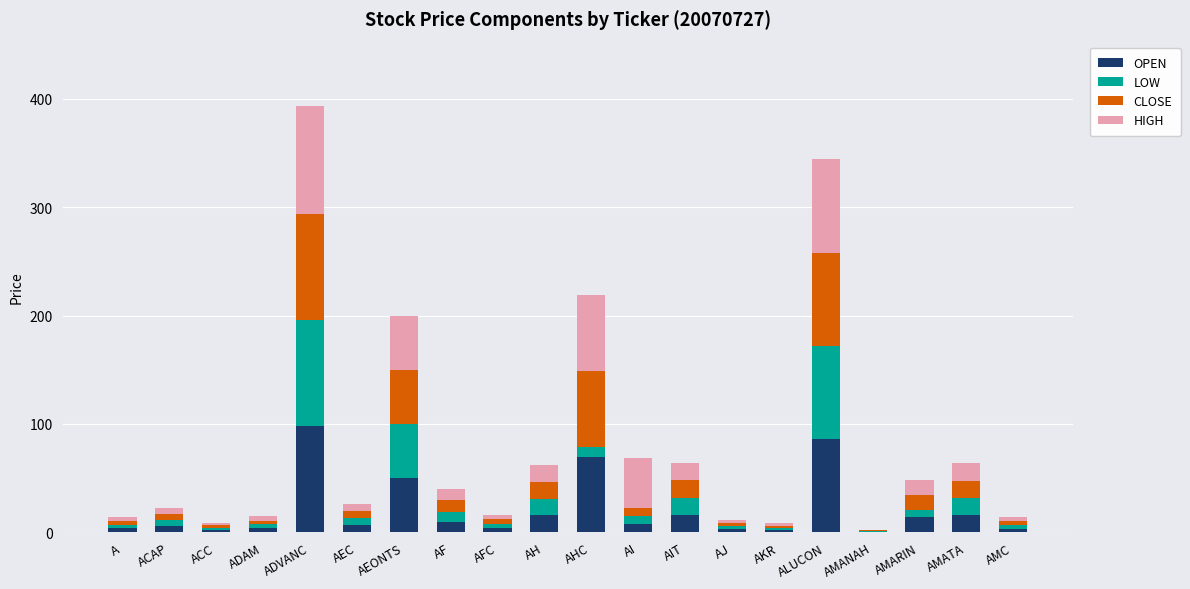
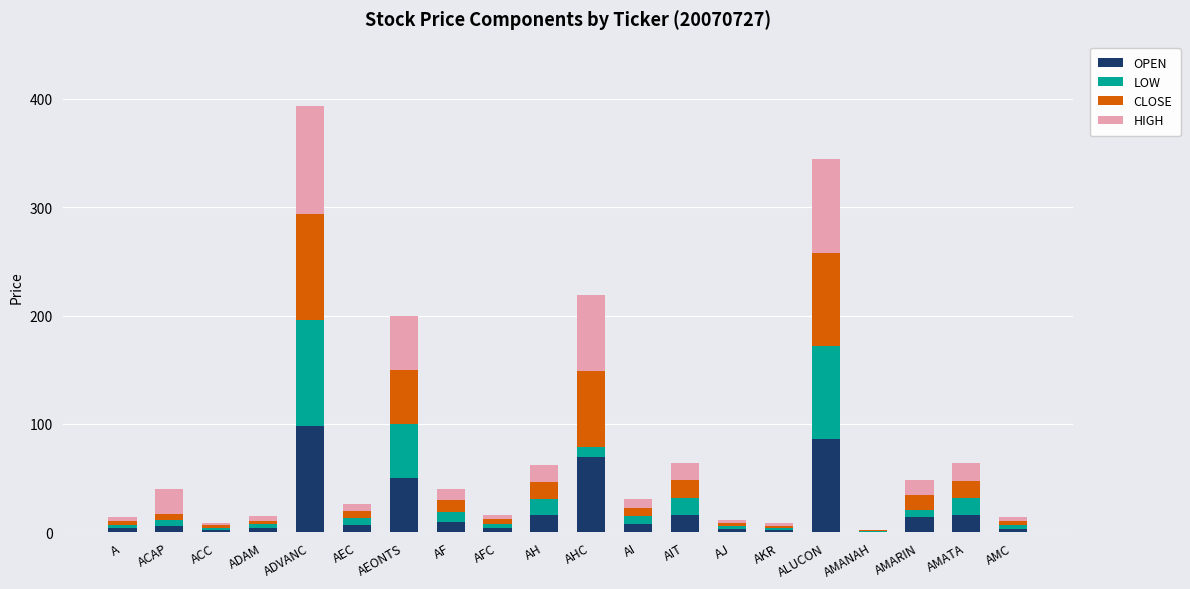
HIGH, ACAP: 6 -> 23
HIGH, AI: 46 -> 8
